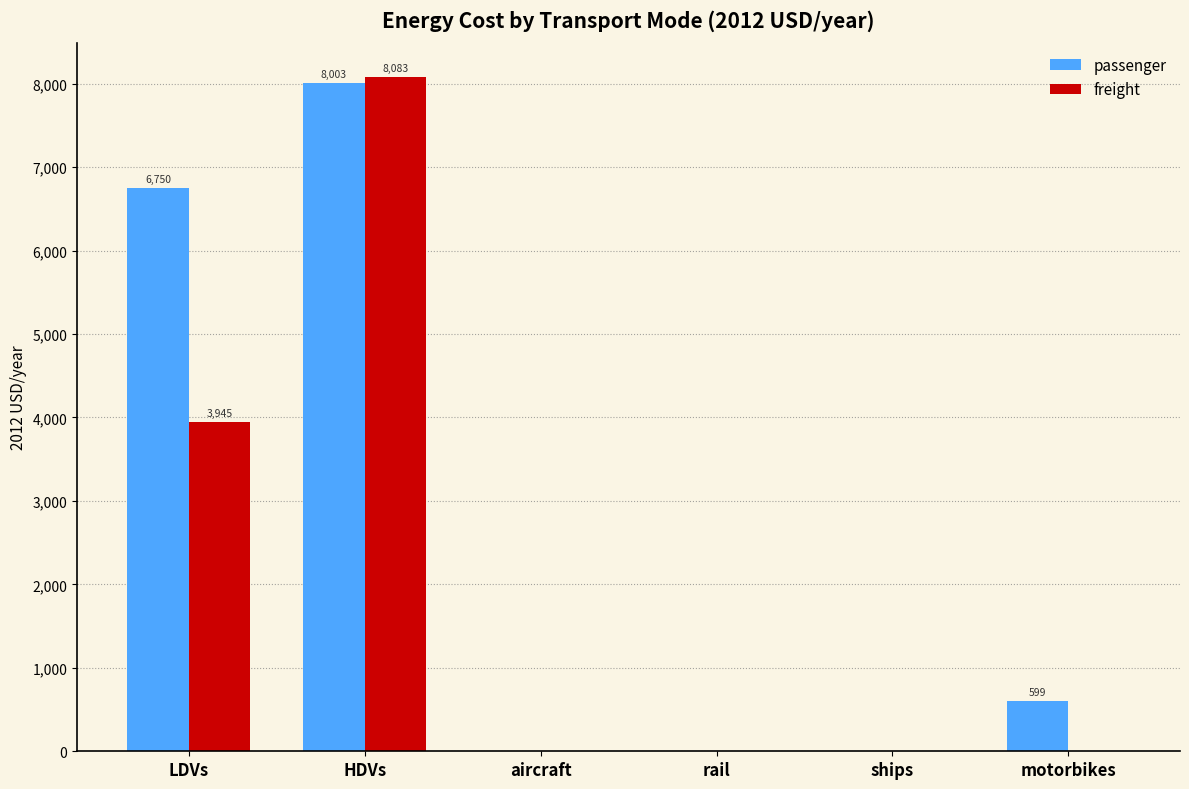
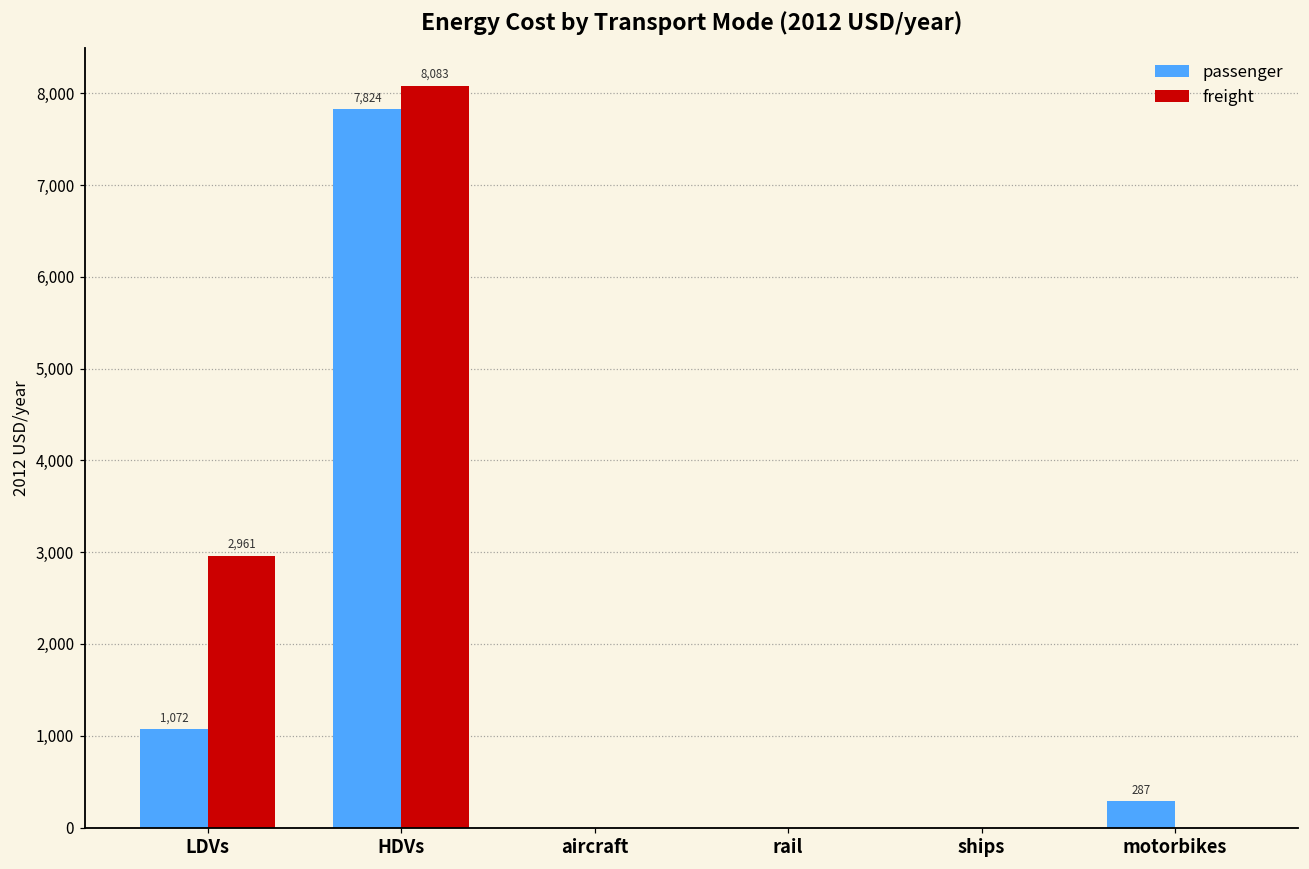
passenger, LDVs: 6,750 -> 1,072
freight, LDVs: 3,945 -> 2,961
passenger, HDVs: 8,003 -> 7,824
passenger, motorbikes: 599 -> 287
